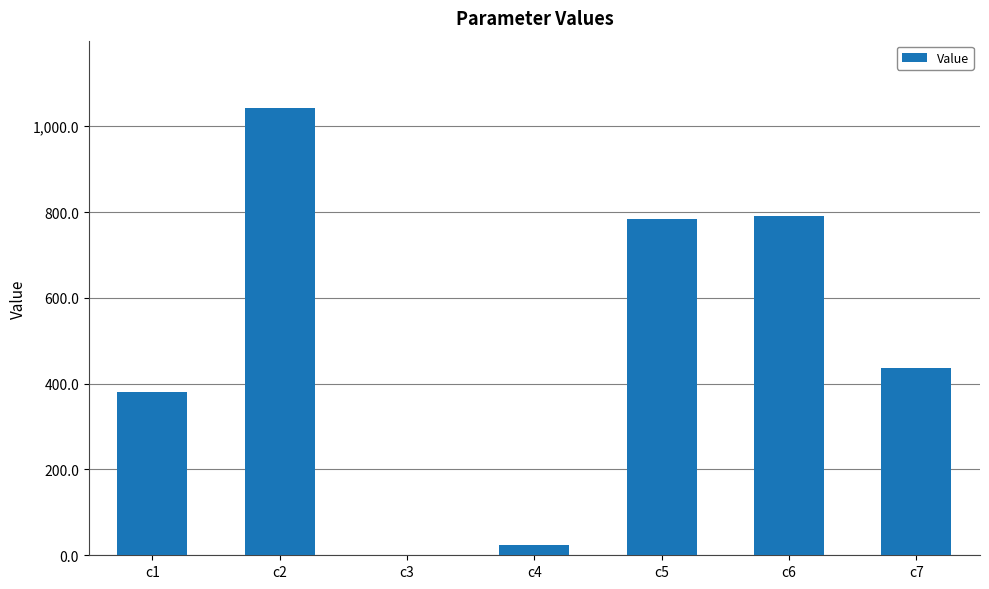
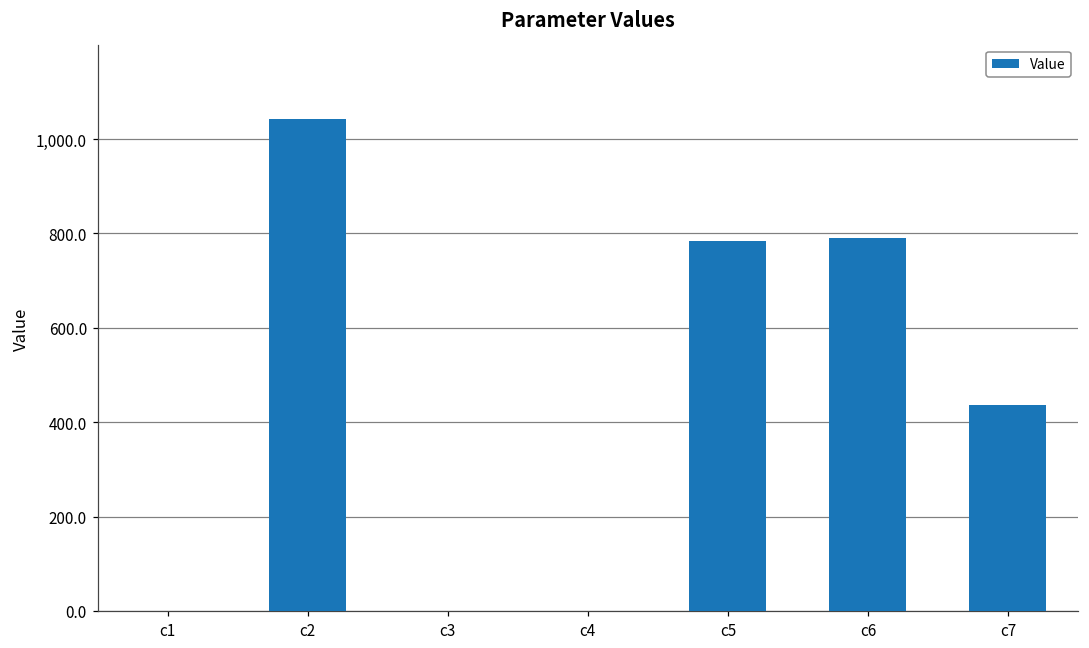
c1: 380 -> 0
c4: 20 -> 0
